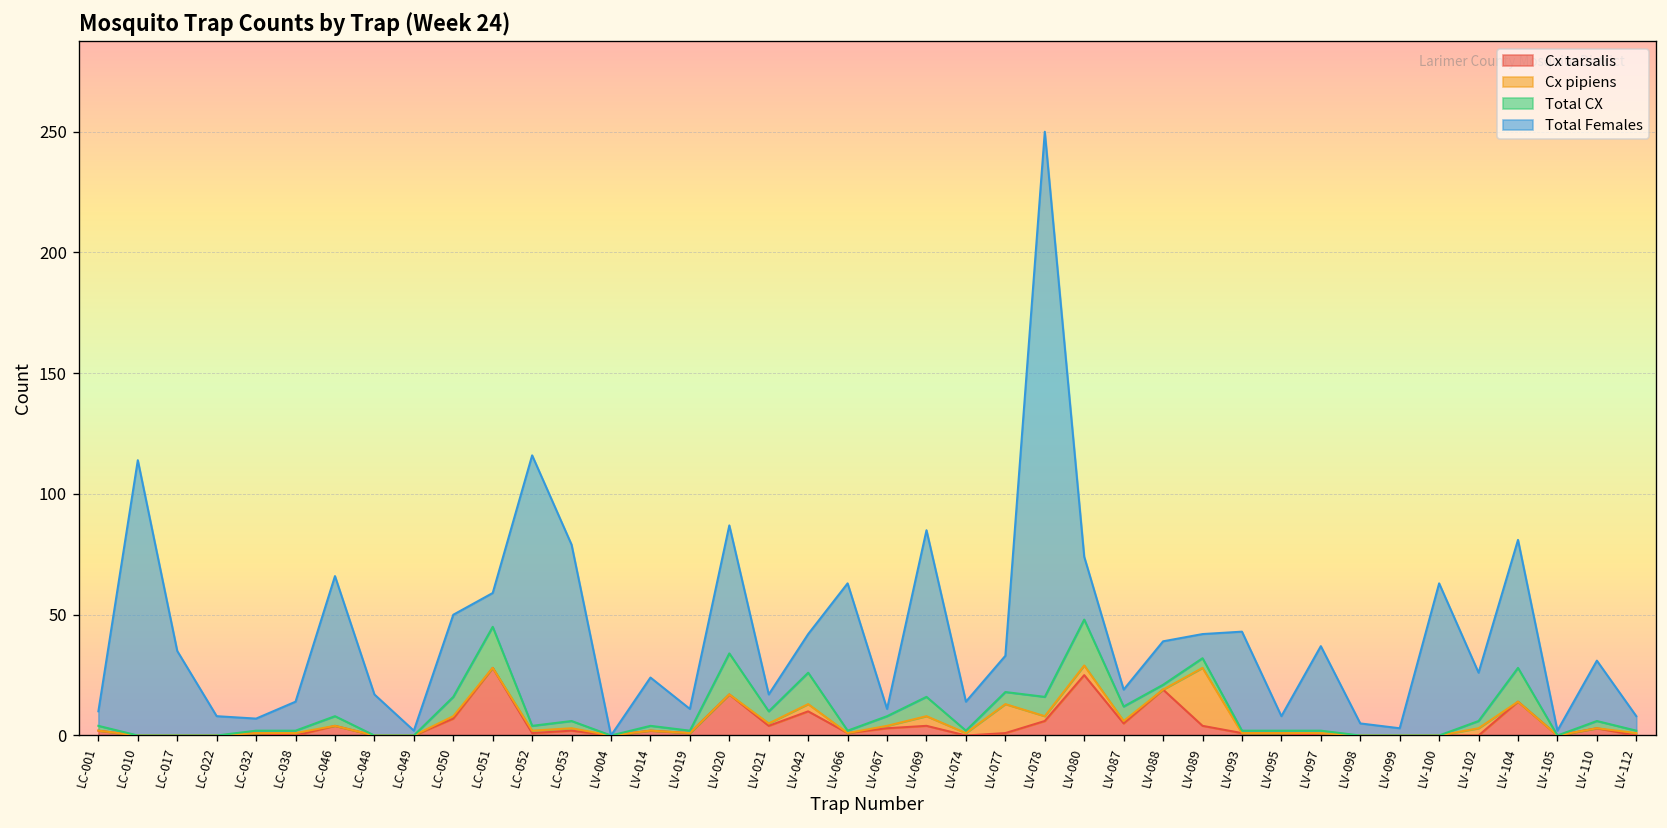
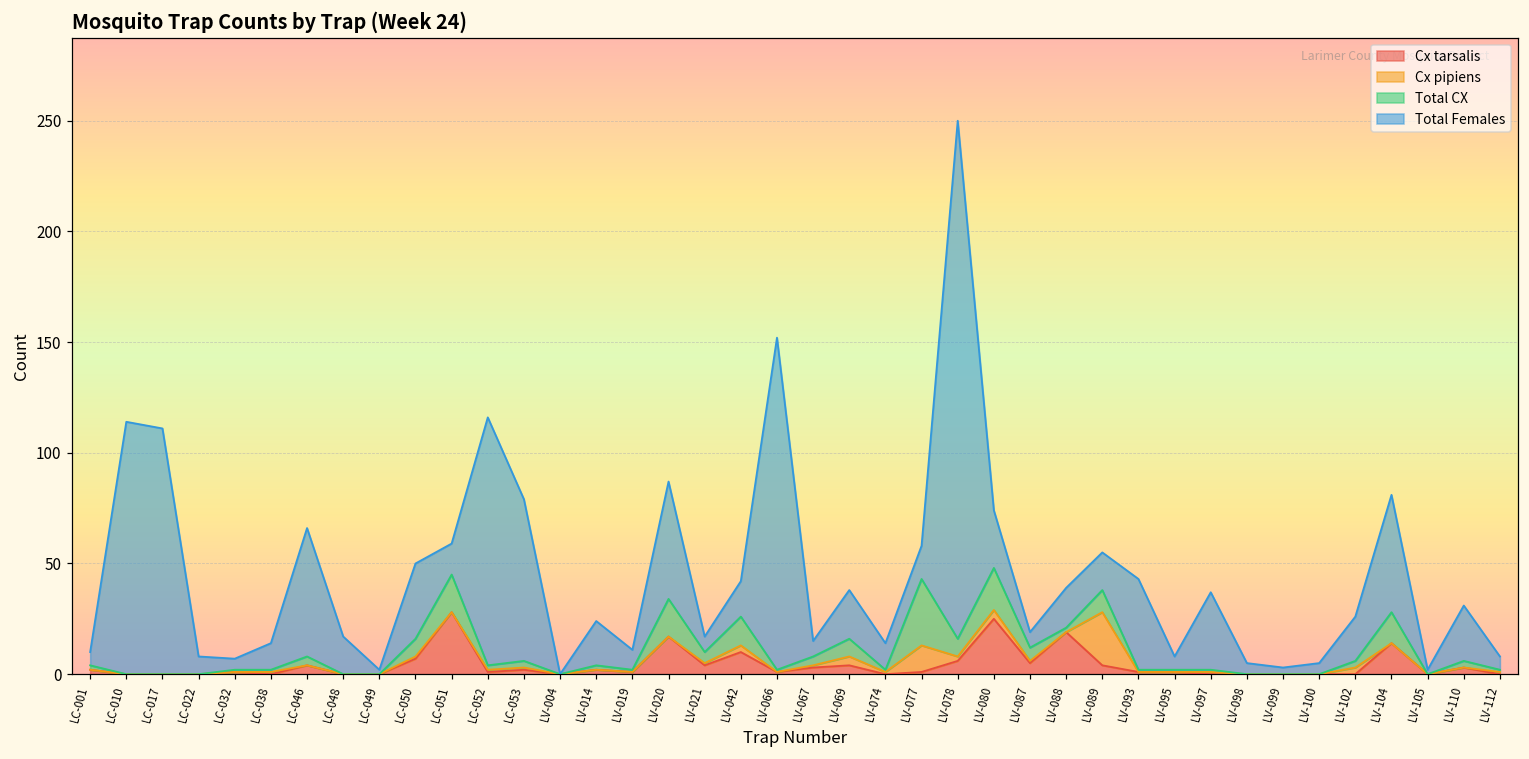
Total Females, LC-017: 35 -> 111
Total Females, LV-066: 61 -> 150
Total Females, LV-067: 3 -> 7
Total Females, LV-069: 69 -> 22
Total CX, LV-077: 5 -> 30
Total CX, LV-089: 4 -> 10
Total Females, LV-089: 10 -> 17
Total Females, LV-100: 63 -> 5
